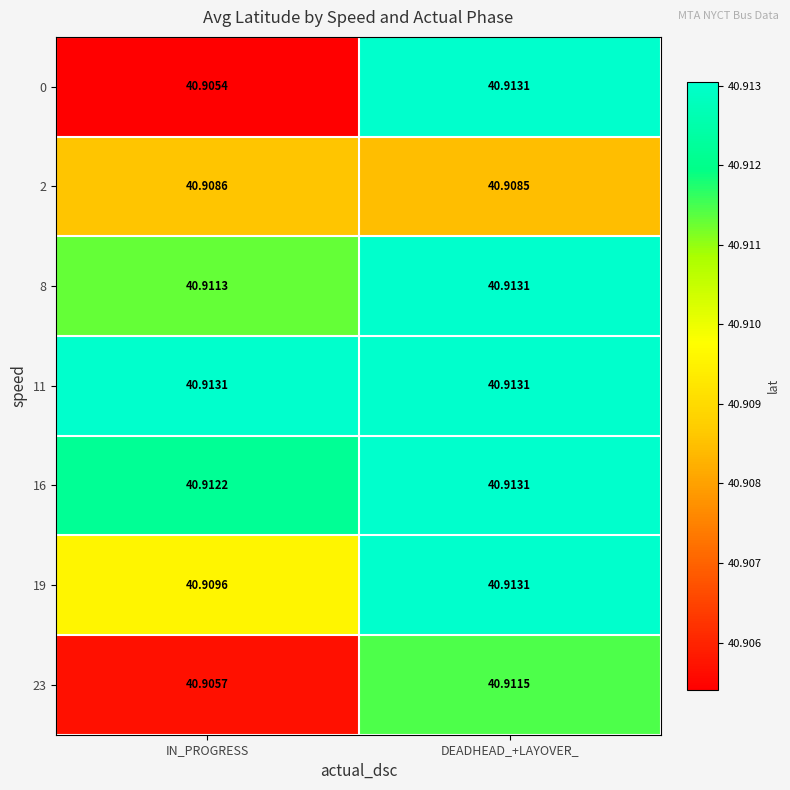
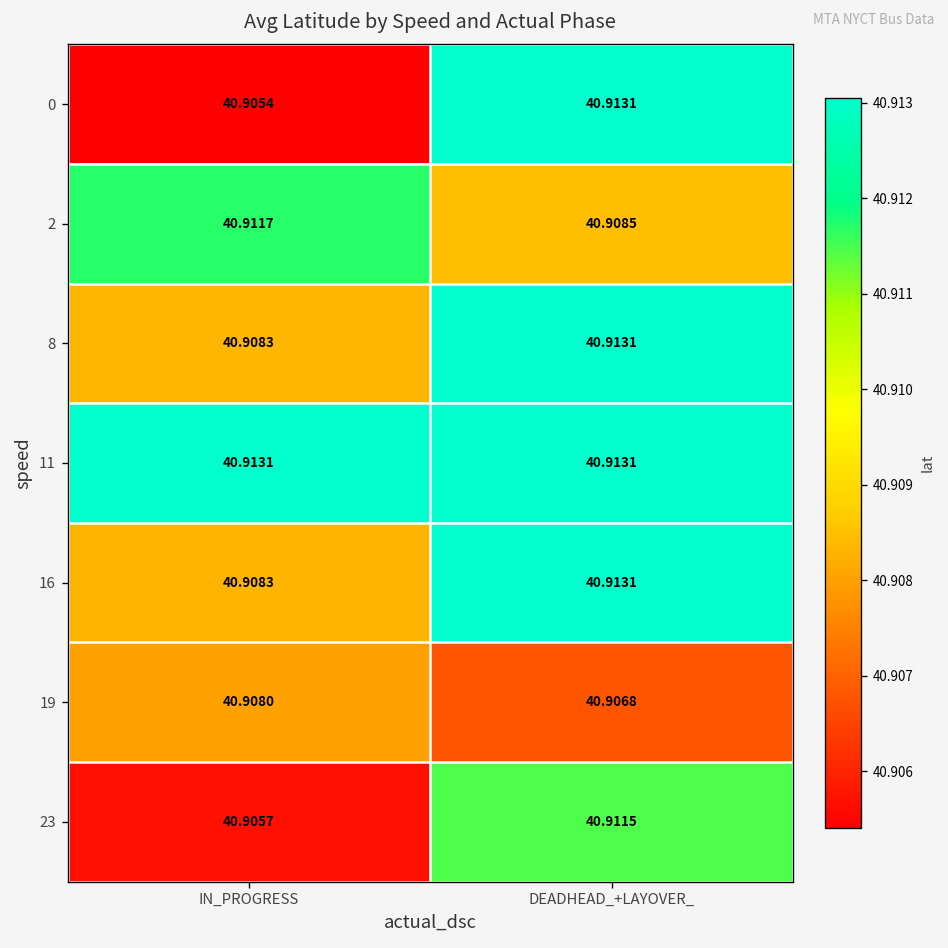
2, IN_PROGRESS: 40.9086 -> 40.9117
8, IN_PROGRESS: 40.9113 -> 40.9083
16, IN_PROGRESS: 40.9122 -> 40.9083
19, IN_PROGRESS: 40.9096 -> 40.9080
19, DEADHEAD_+LAYOVER_: 40.9131 -> 40.9068
